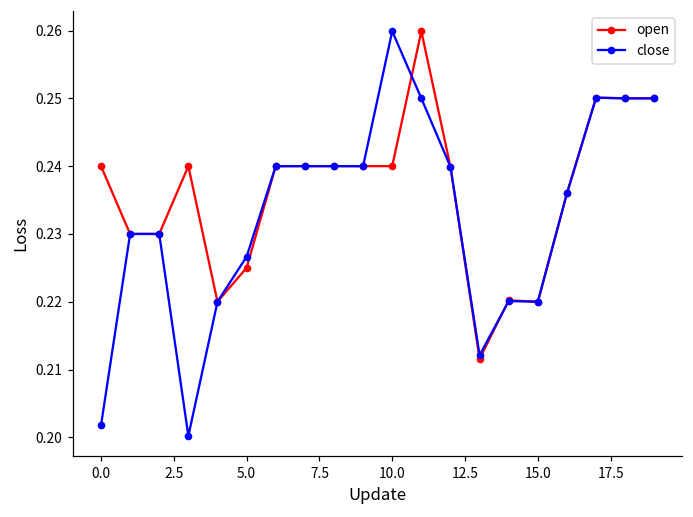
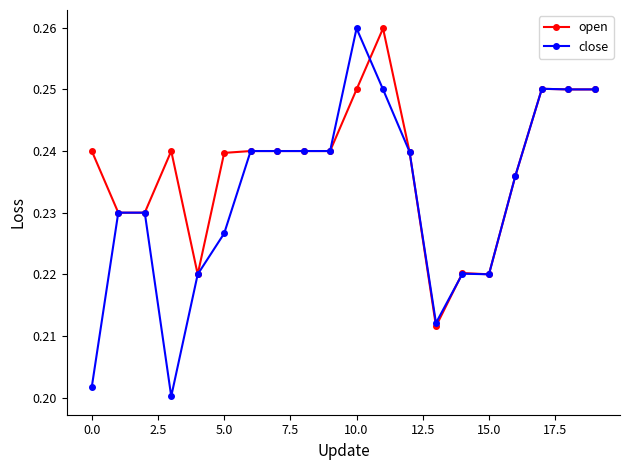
open, 5.0: 0.225 -> 0.240
open, 10.0: 0.24 -> 0.25
